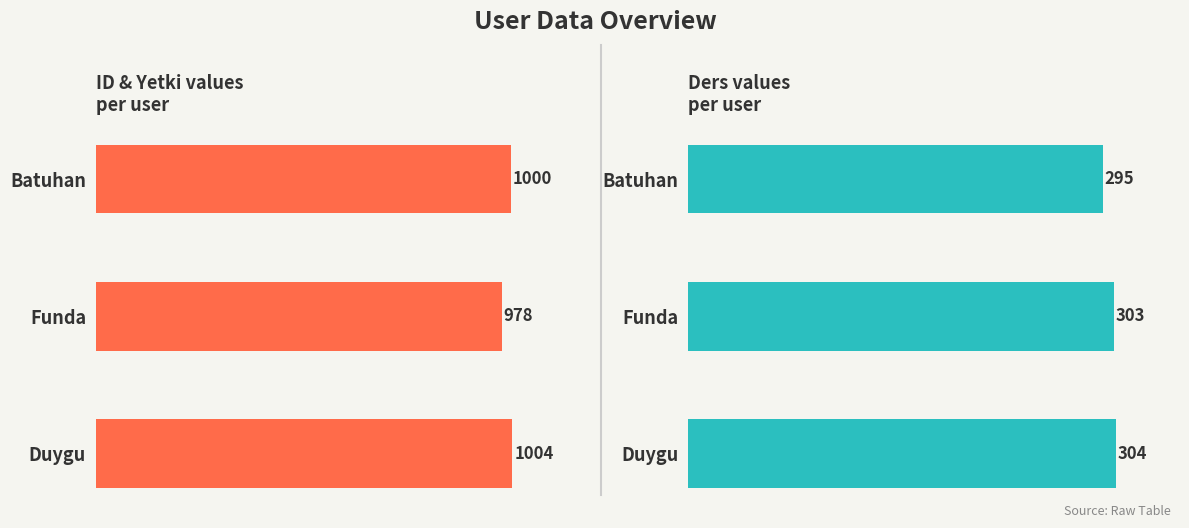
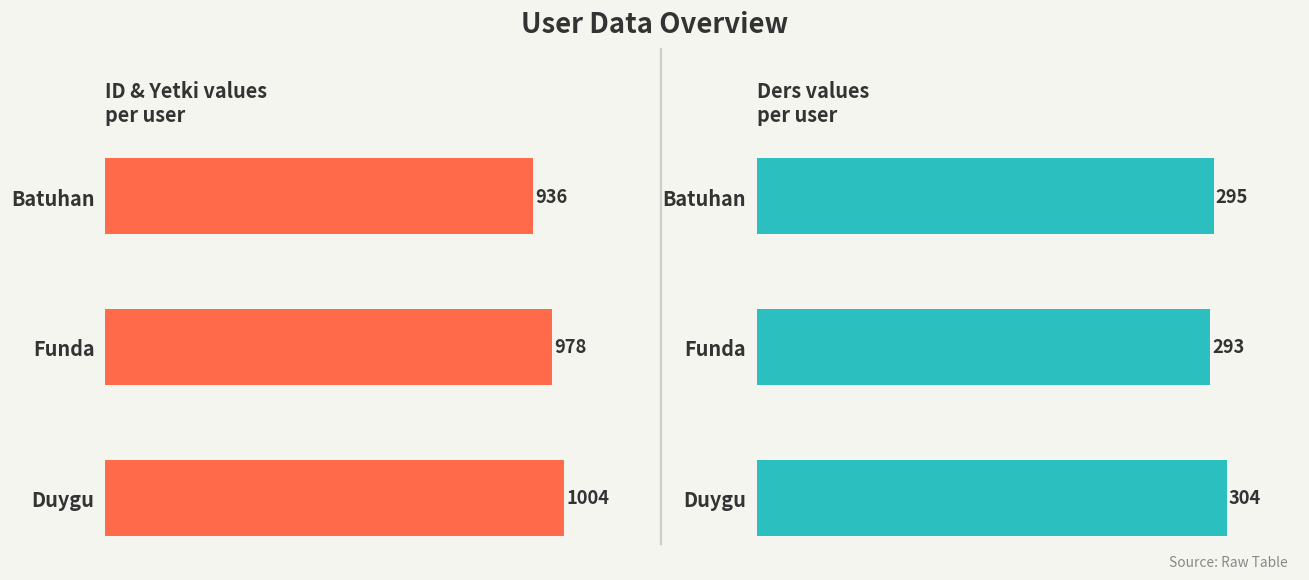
ID & Yetki values per user, Batuhan: 1000 -> 936
Ders values per user, Funda: 303 -> 293
